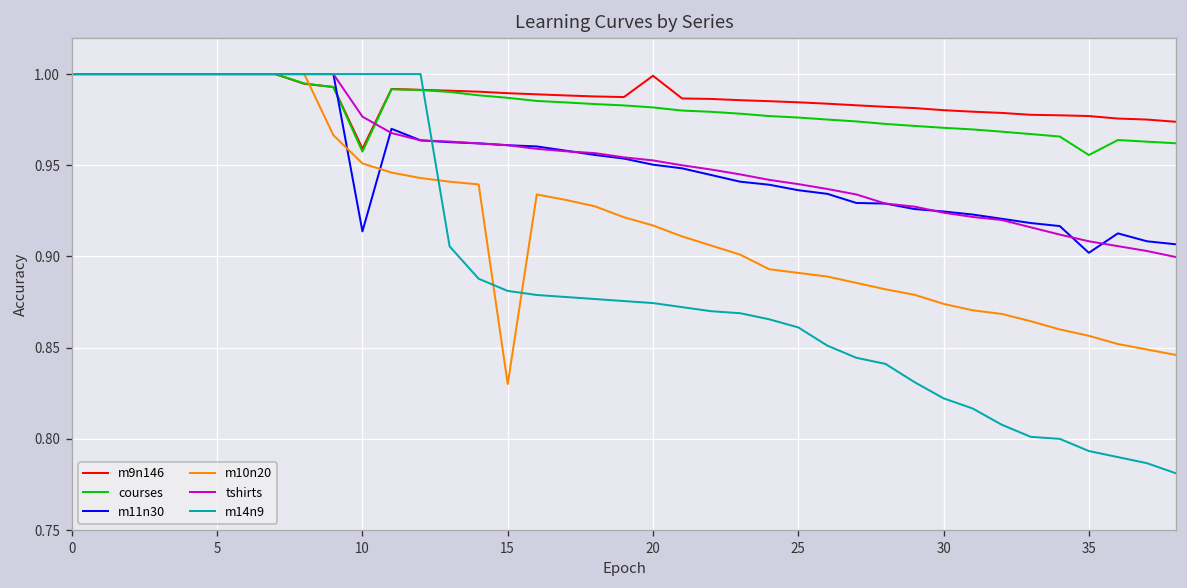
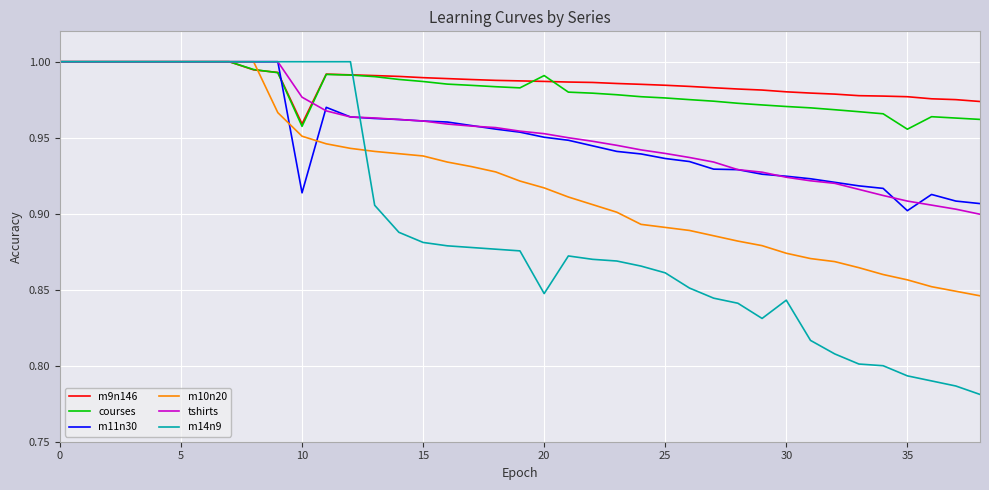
m10n20, 15: 0.830 -> 0.938
m9n146, 20: 0.999 -> 0.987
courses, 20: 0.982 -> 0.991
m14n9, 20: 0.874 -> 0.847
m14n9, 30: 0.822 -> 0.843
